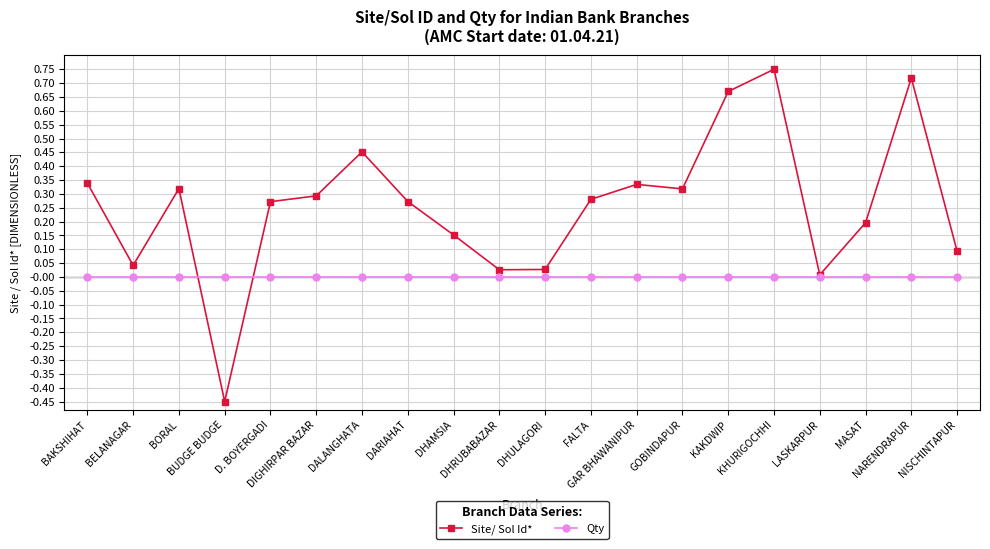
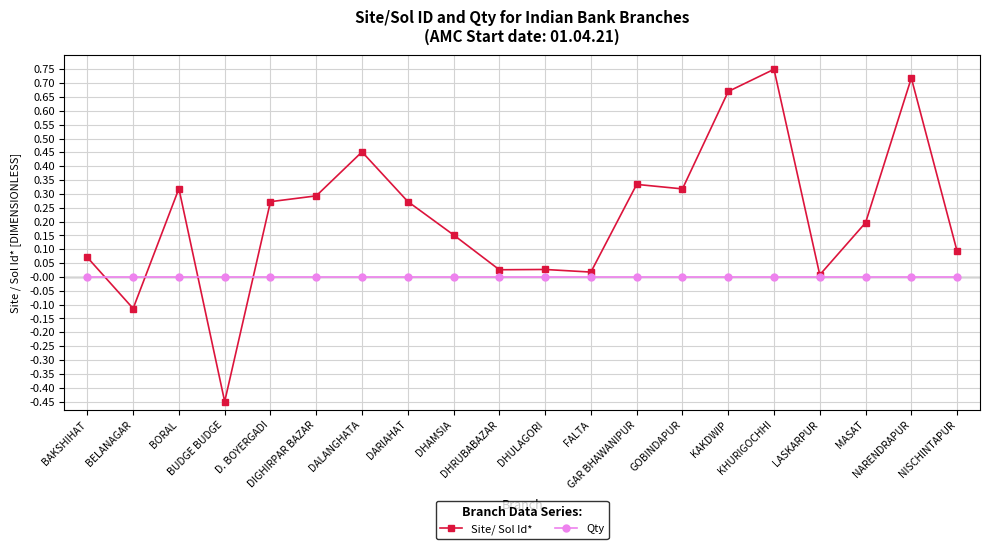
Site/ Sol Id*, BAKSHIHAT: 0.34 -> 0.07
Site/ Sol Id*, BELANAGAR: 0.04 -> -0.11
Site/ Sol Id*, FALTA: 0.28 -> 0.02
